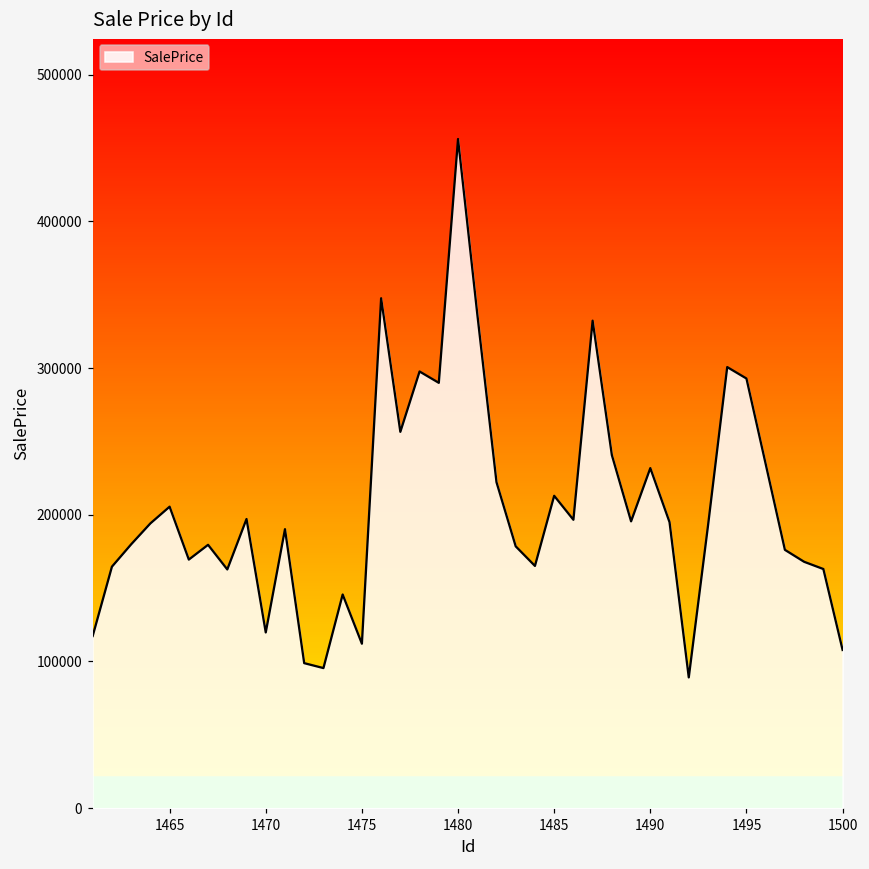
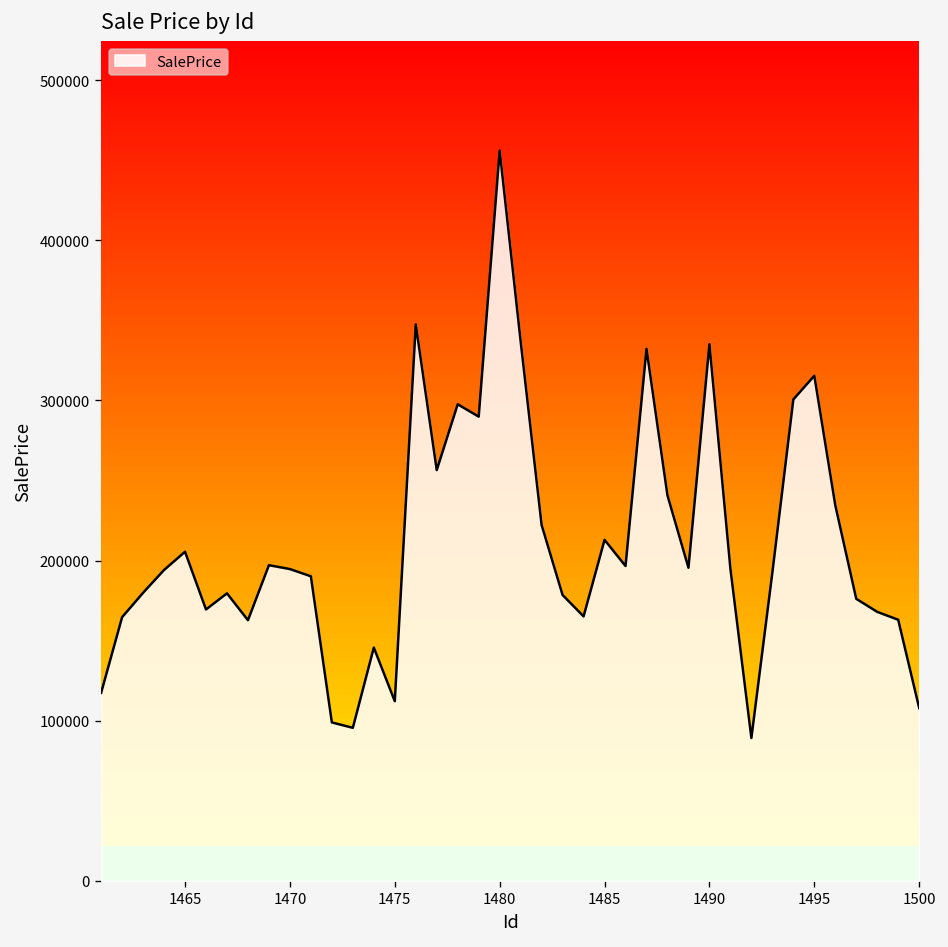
1470: 120000 -> 195000
1490: 232000 -> 335000
1495: 293000 -> 315000
